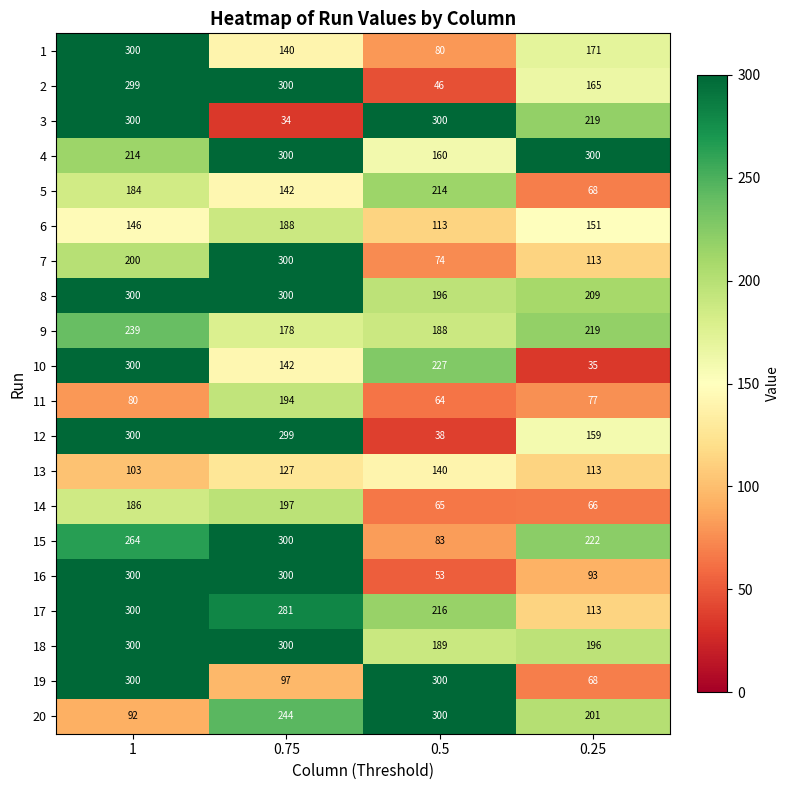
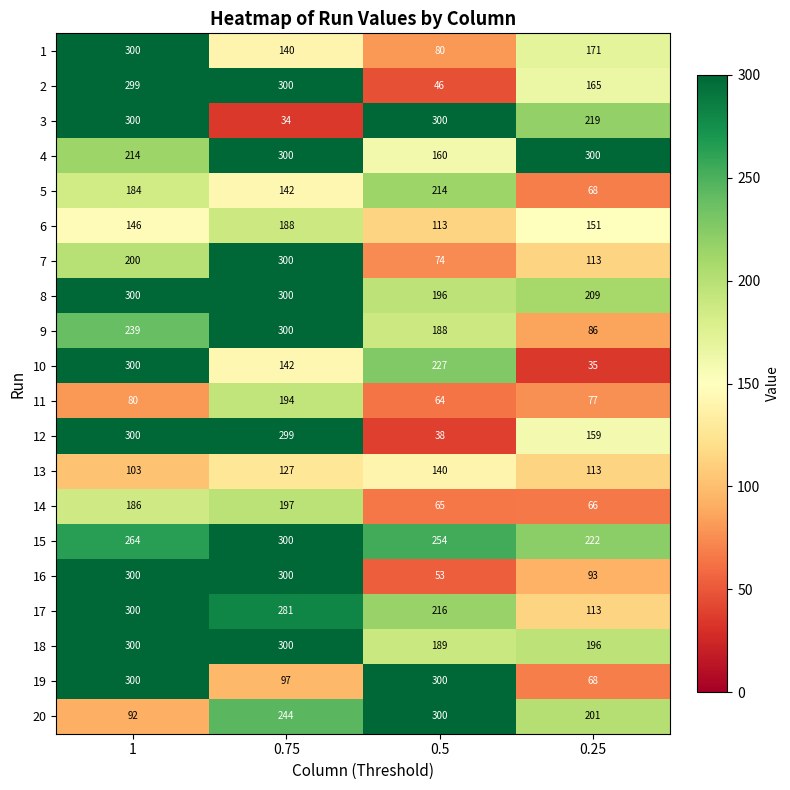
9, 0.75: 178 -> 300
9, 0.25: 219 -> 86
15, 0.5: 83 -> 254
